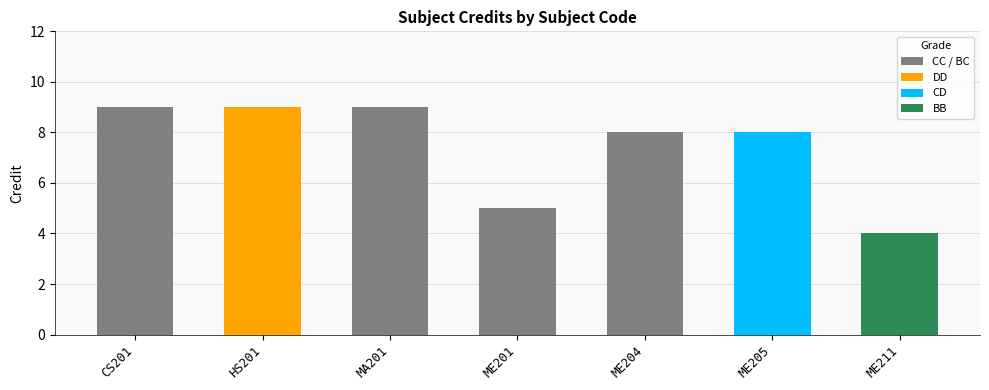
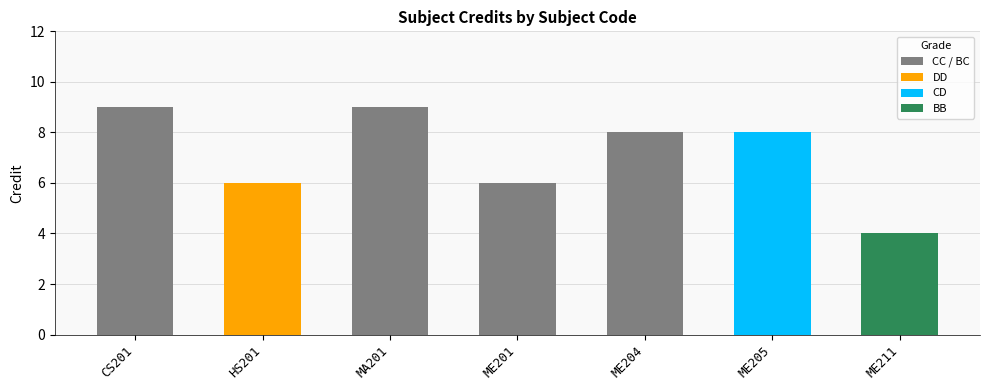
HS201: 9 -> 6
ME201: 5 -> 6
